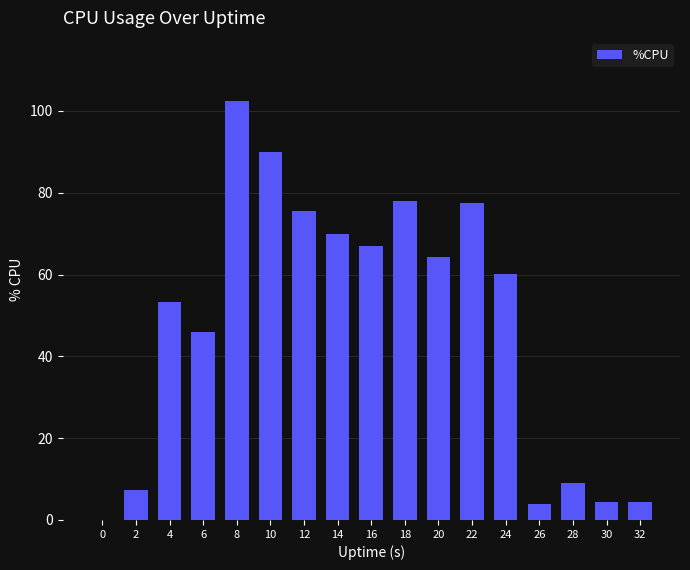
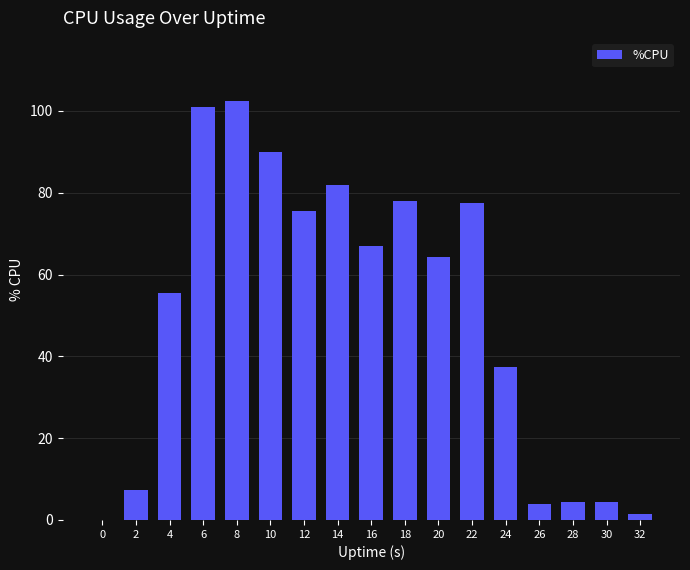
4: 53 -> 56
6: 46 -> 101
14: 70 -> 82
24: 60 -> 38
28: 9 -> 5
32: 5 -> 1
